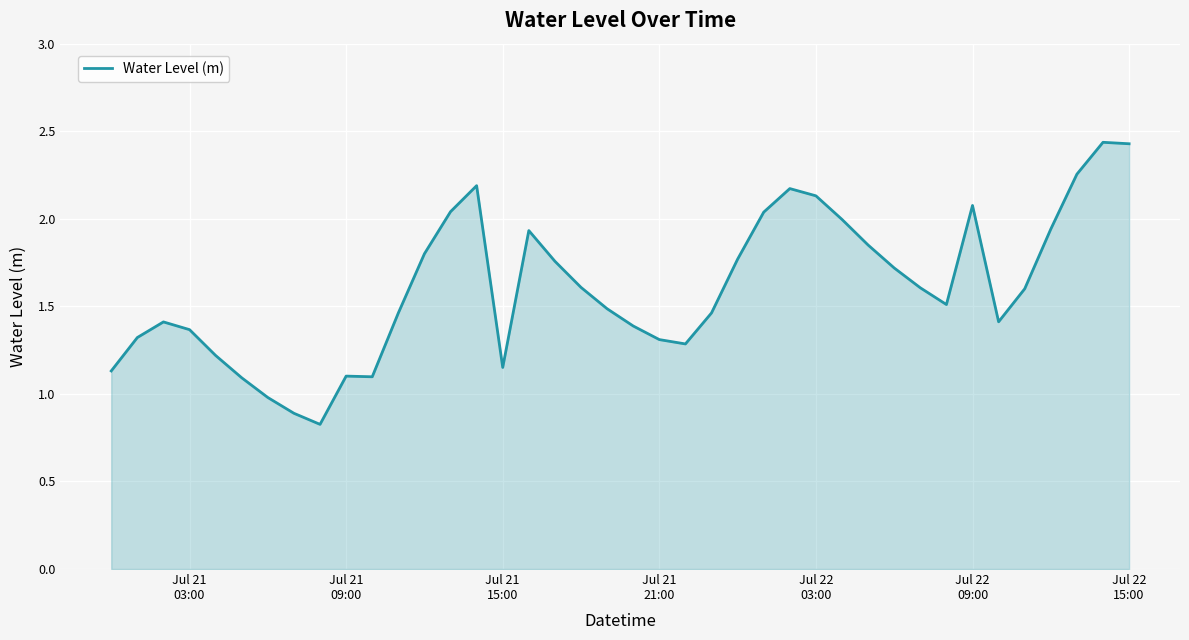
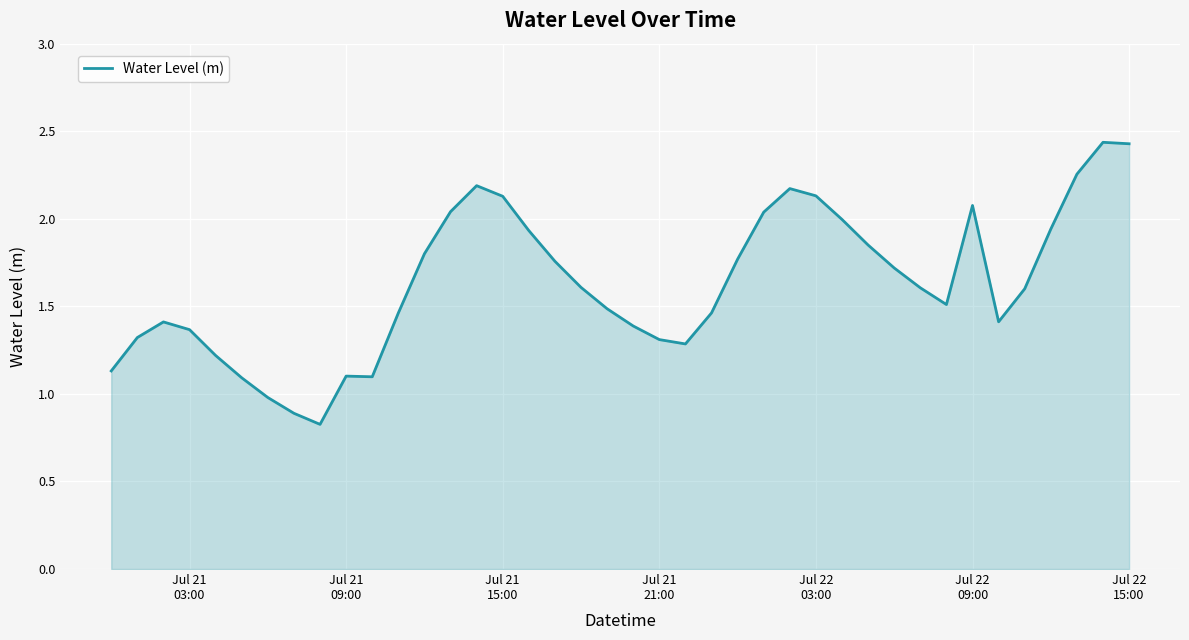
Jul 21 15:00: 1.15 -> 2.13
